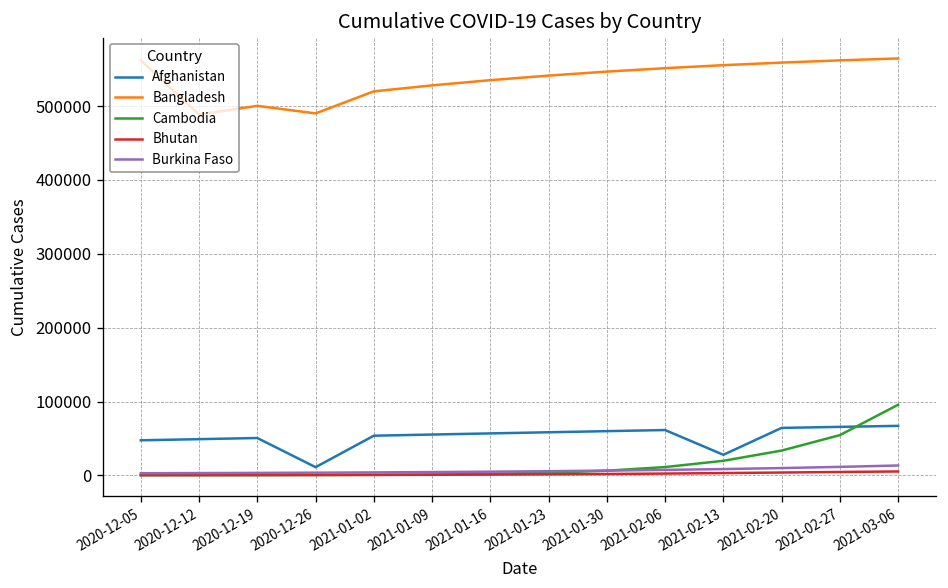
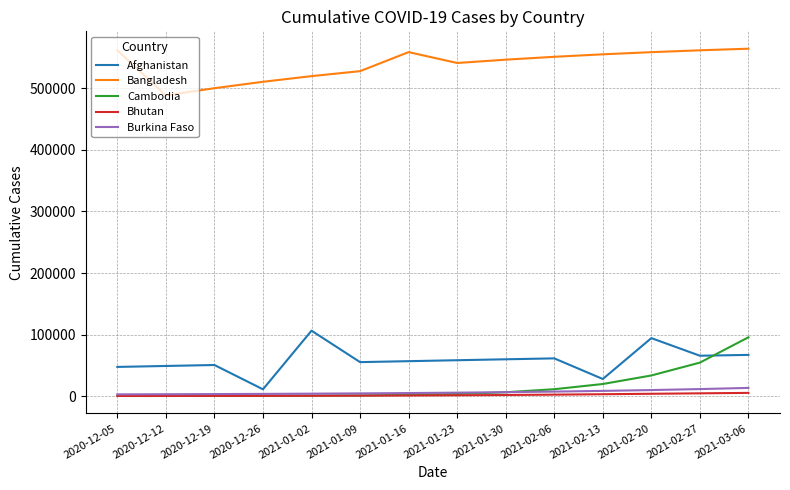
Bangladesh, 2020-12-26: 490000 -> 510000
Afghanistan, 2021-01-02: 50000 -> 110000
Bangladesh, 2021-01-16: 530000 -> 560000
Afghanistan, 2021-02-20: 60000 -> 90000
